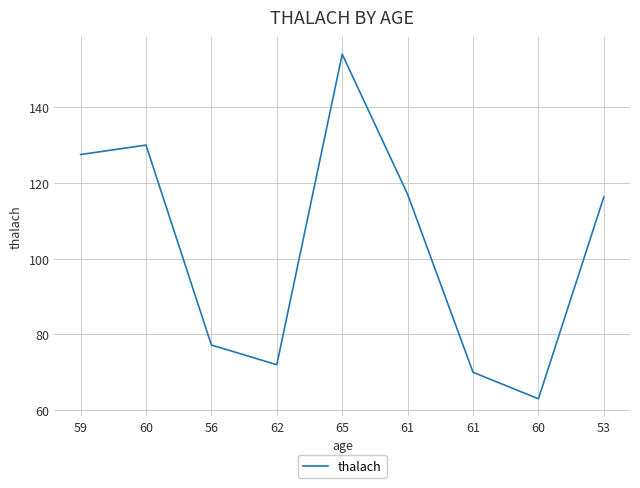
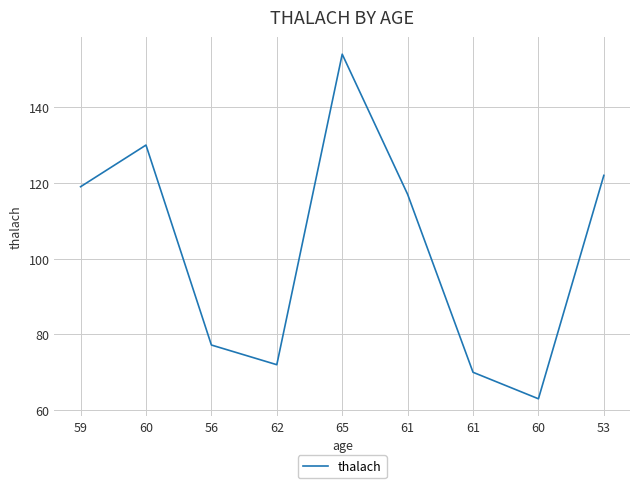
59: 128 -> 119
53: 116 -> 122
